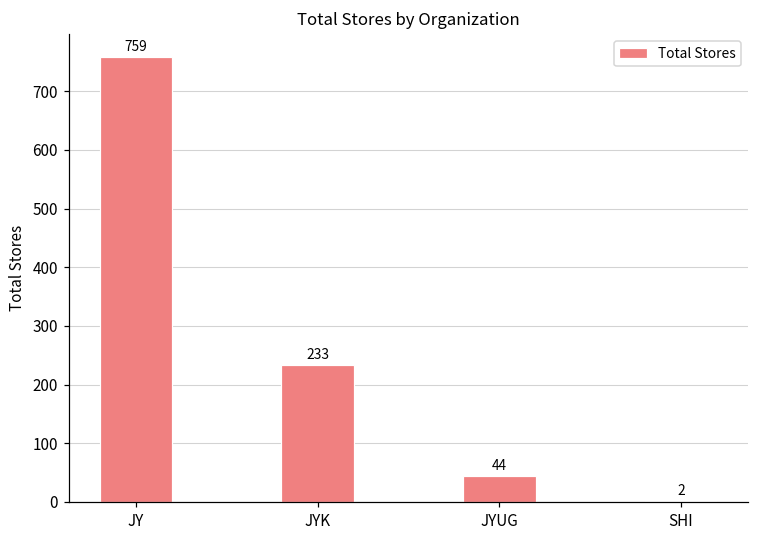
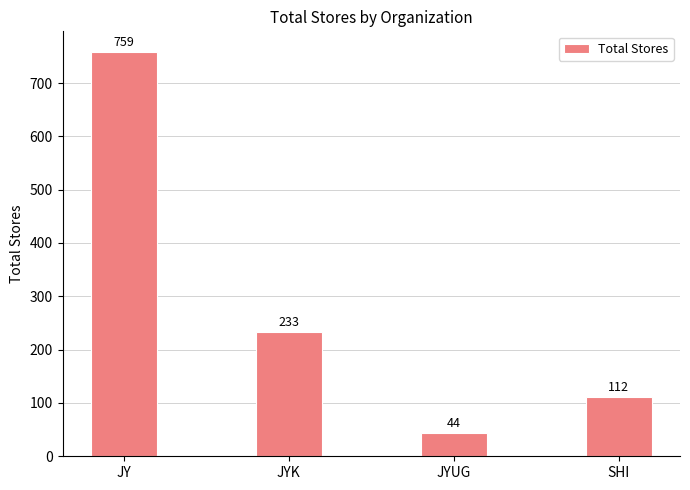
SHI: 2 -> 112
